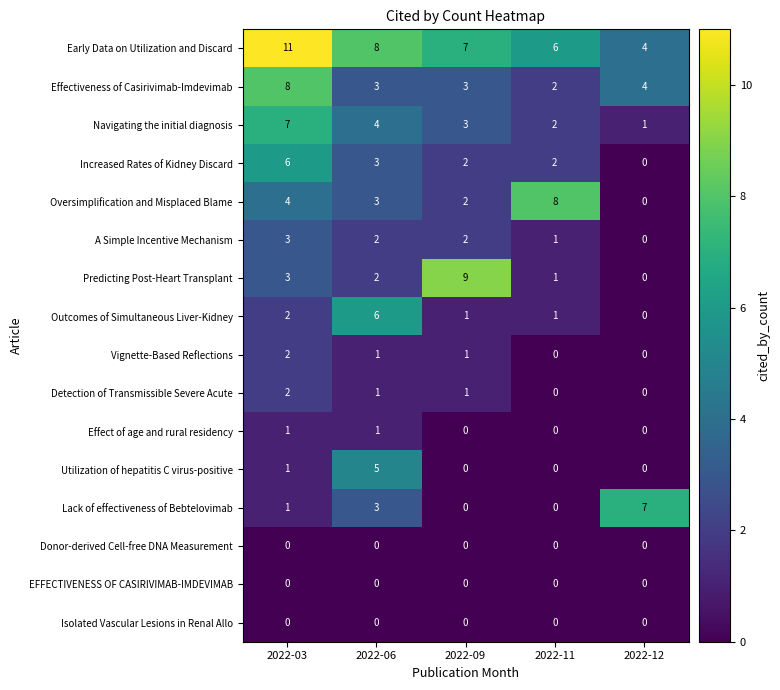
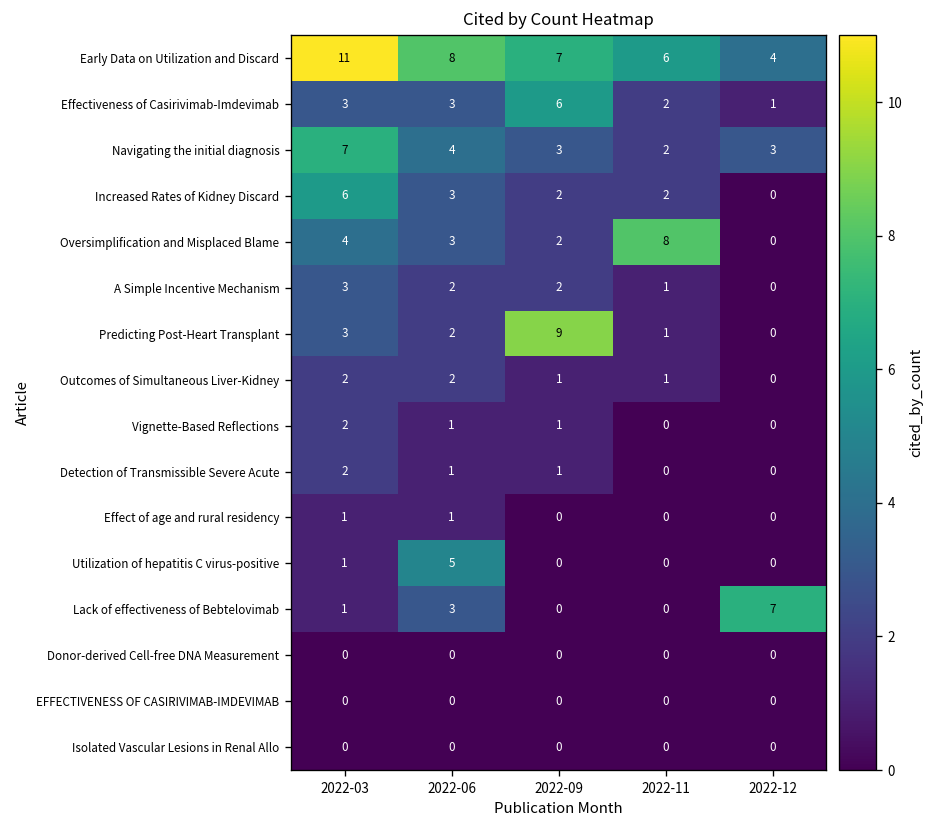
Effectiveness of Casirivimab-Imdevimab, 2022-03: 8 -> 3
Effectiveness of Casirivimab-Imdevimab, 2022-09: 3 -> 6
Effectiveness of Casirivimab-Imdevimab, 2022-12: 4 -> 1
Navigating the initial diagnosis, 2022-12: 1 -> 3
Outcomes of Simultaneous Liver-Kidney, 2022-06: 6 -> 2
